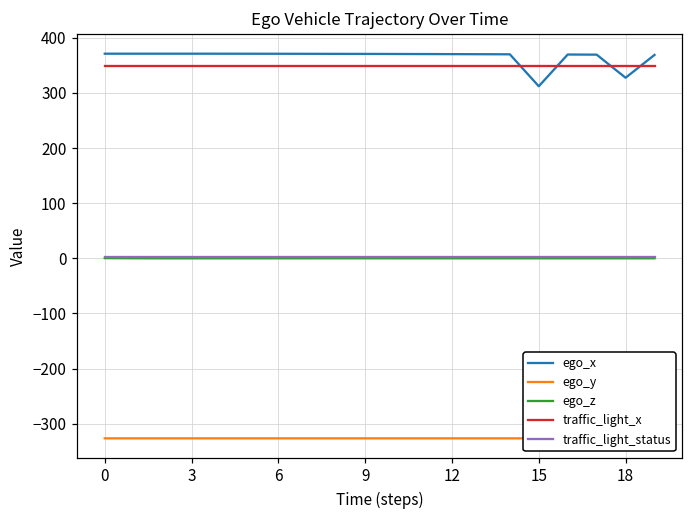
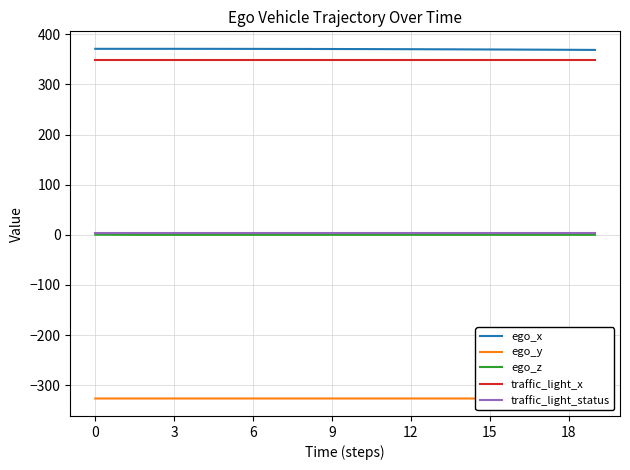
ego_x, 15: 310 -> 370
ego_x, 18: 330 -> 370
